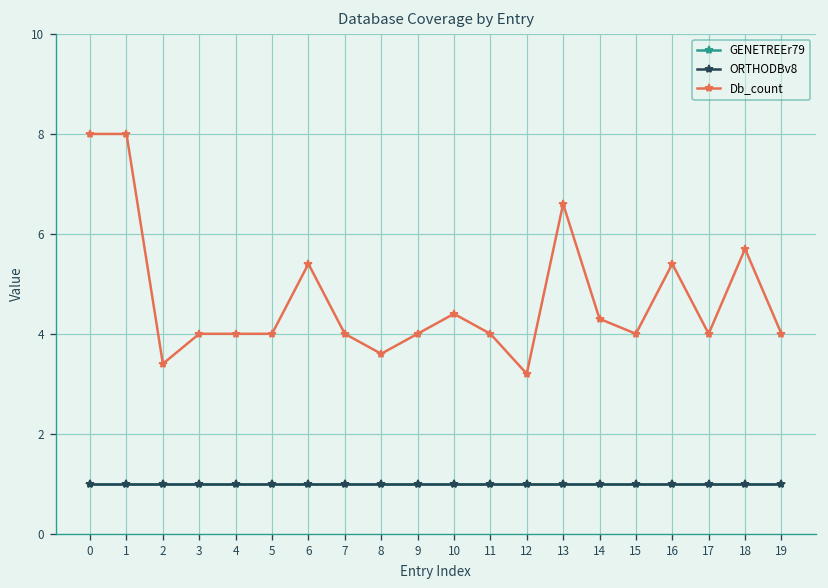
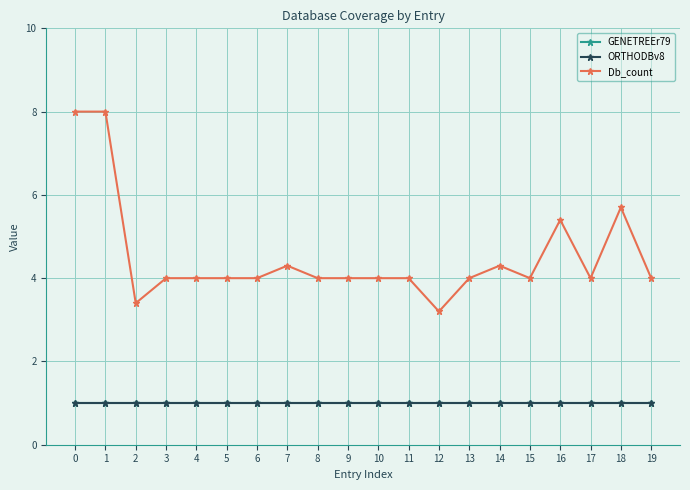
Db_count, 6: 5.4 -> 4.0
Db_count, 7: 4.0 -> 4.3
Db_count, 8: 3.6 -> 4.0
Db_count, 10: 4.4 -> 4.0
Db_count, 13: 6.6 -> 4.0
